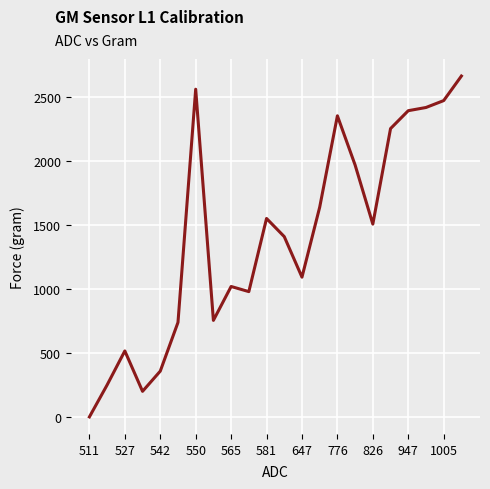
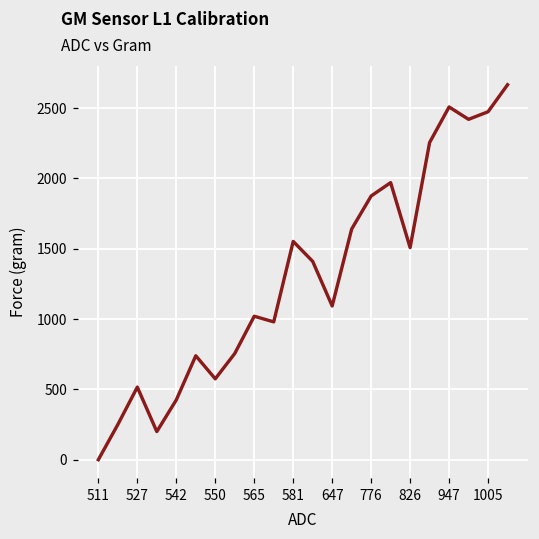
542: 360 -> 430
550: 2560 -> 580
776: 2360 -> 1880
947: 2400 -> 2510
